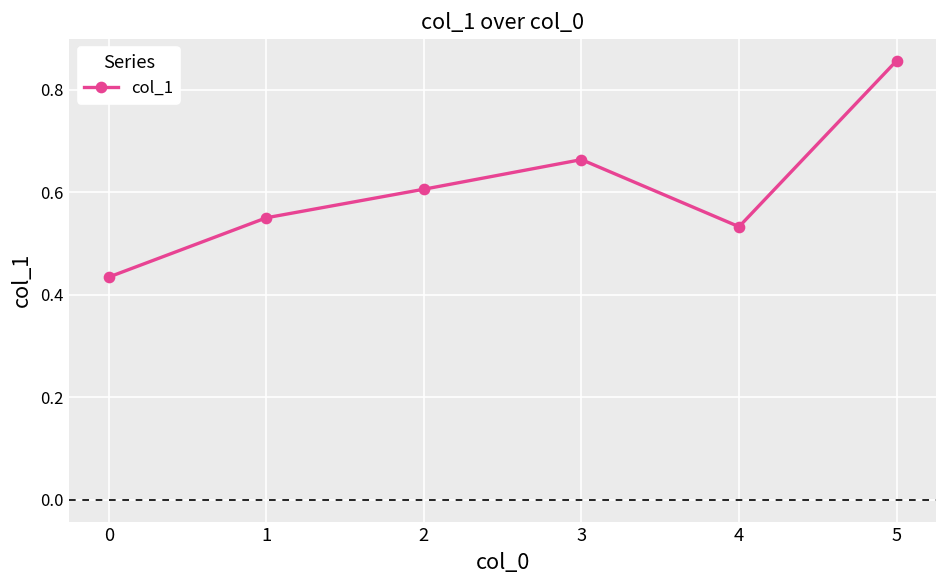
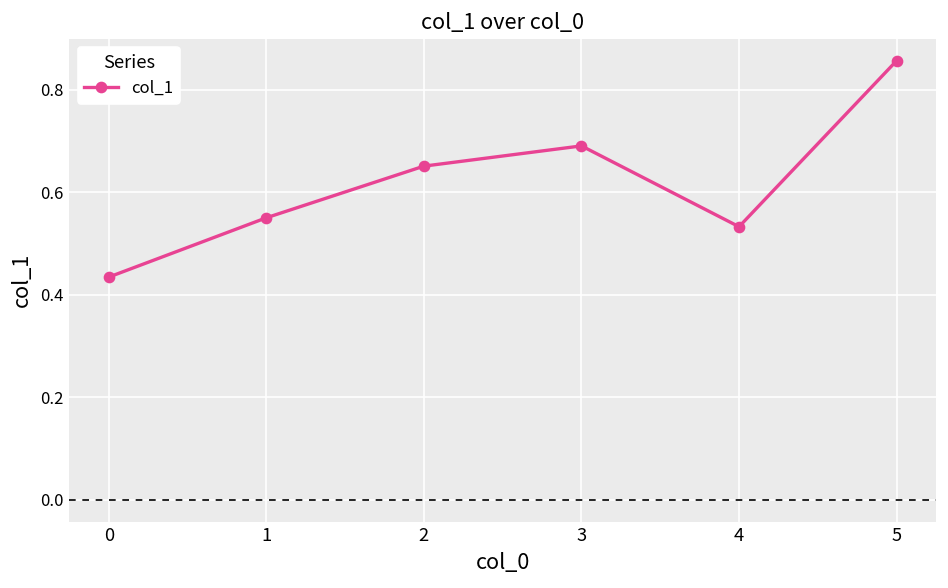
2: 0.61 -> 0.65
3: 0.66 -> 0.69
